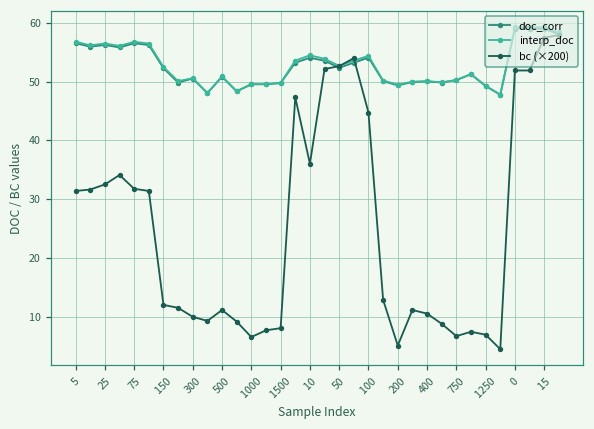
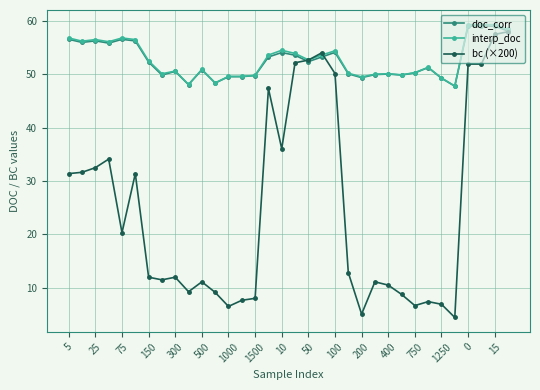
bc (×200), 75: 32 -> 20
bc (×200), 300: 10 -> 12
bc (×200), 100: 45 -> 50
